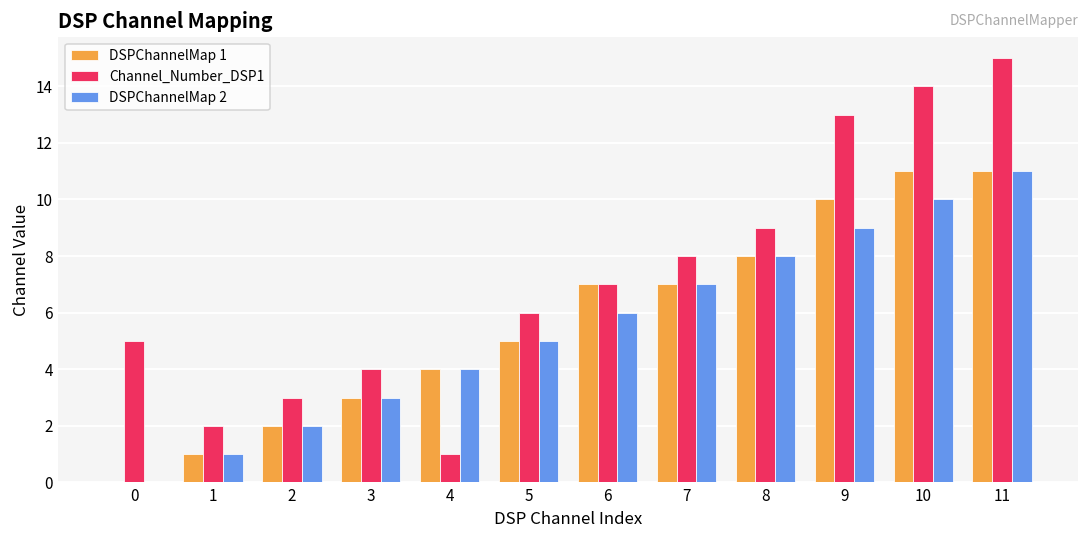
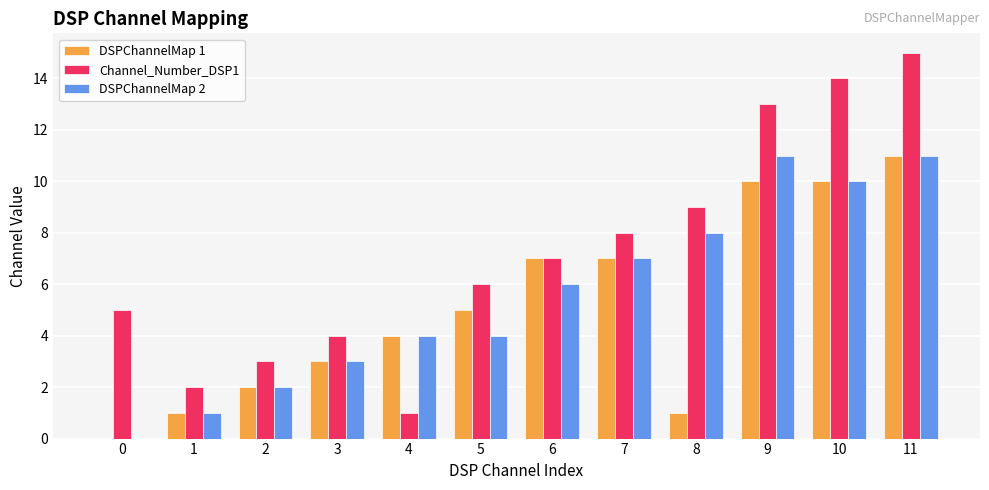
DSPChannelMap 2, 5: 5 -> 4
DSPChannelMap 1, 8: 8 -> 1
DSPChannelMap 2, 9: 9 -> 11
DSPChannelMap 1, 10: 11 -> 10
